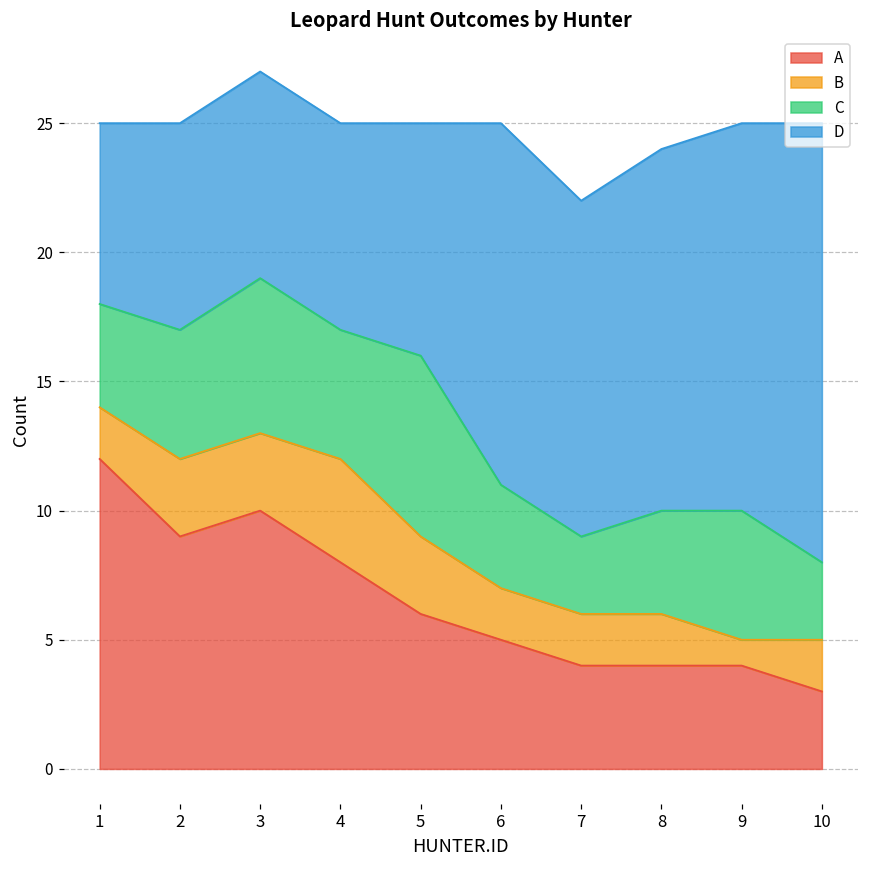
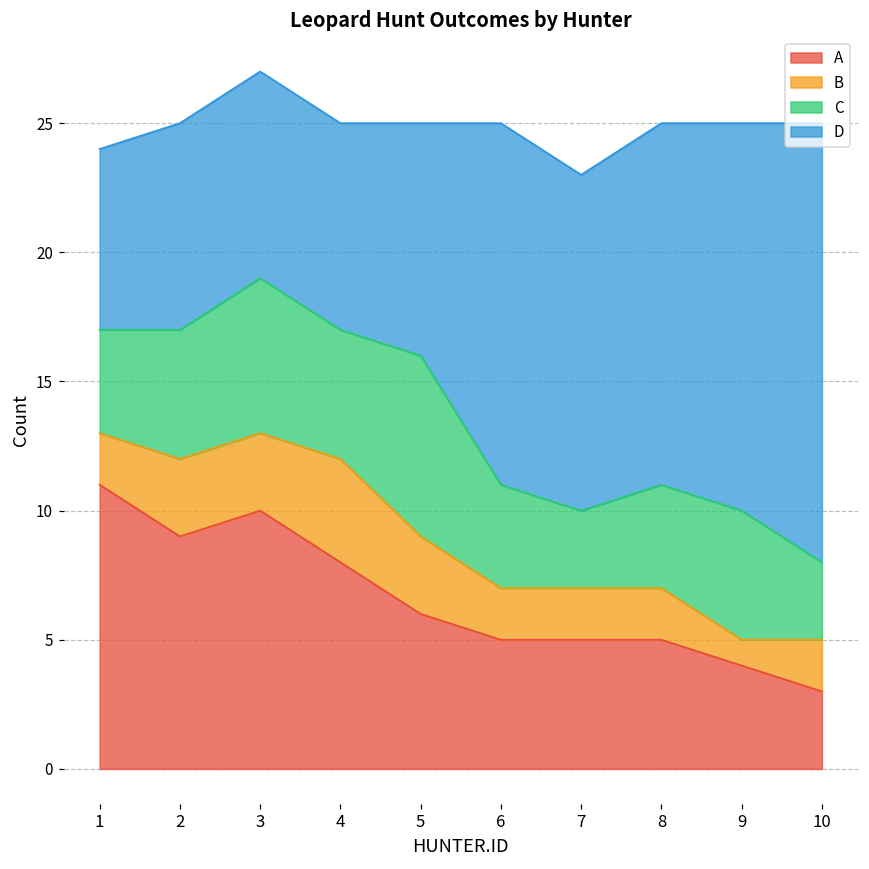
A, 1: 12 -> 11
A, 7: 4 -> 5
A, 8: 4 -> 5
